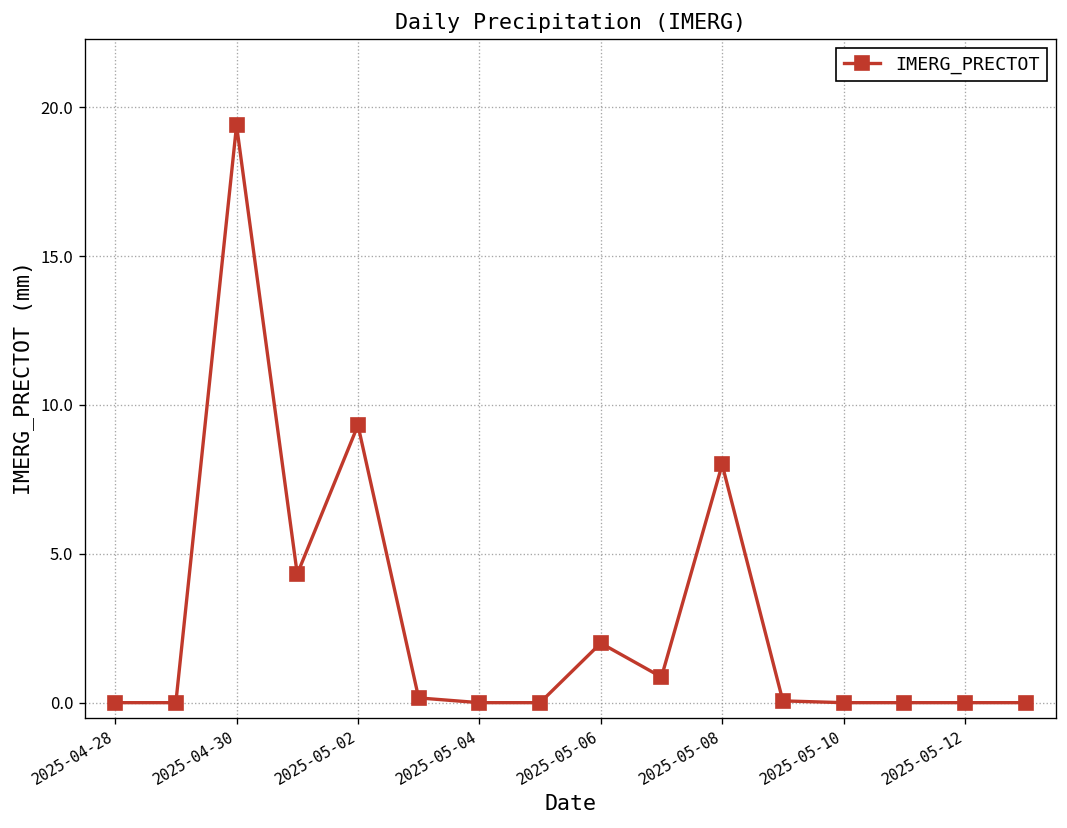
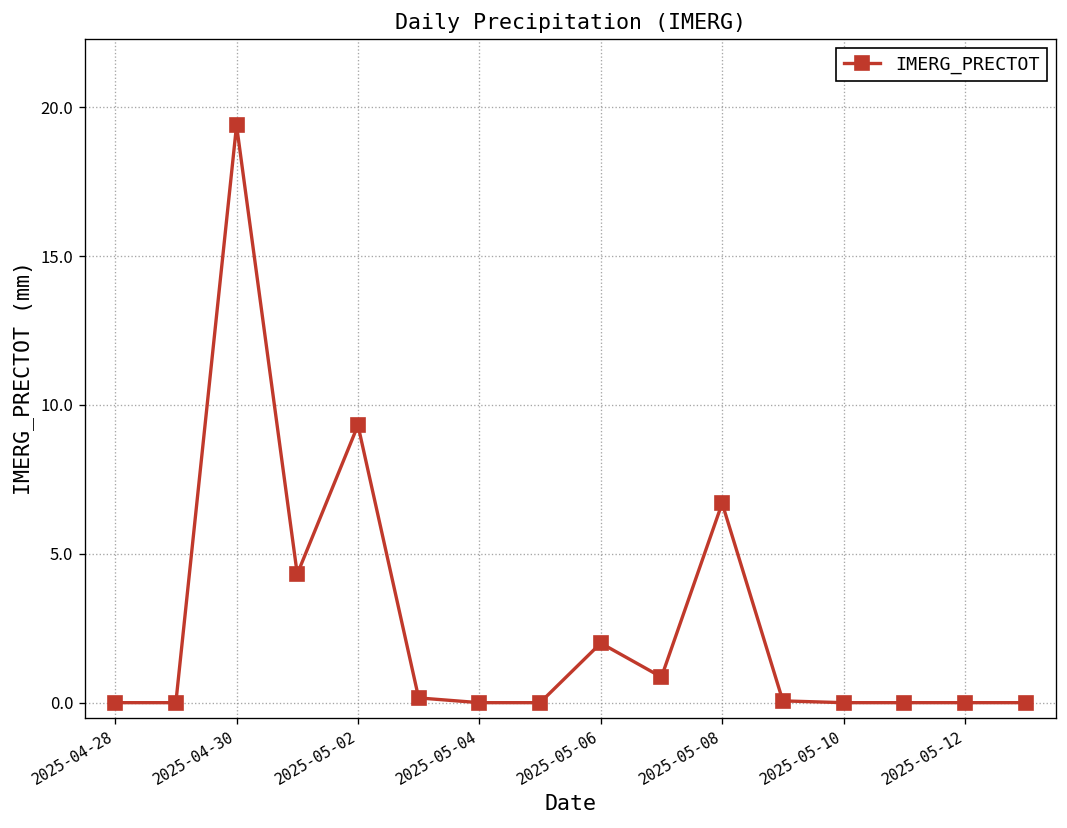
2025-05-08: 8.0 -> 6.7
